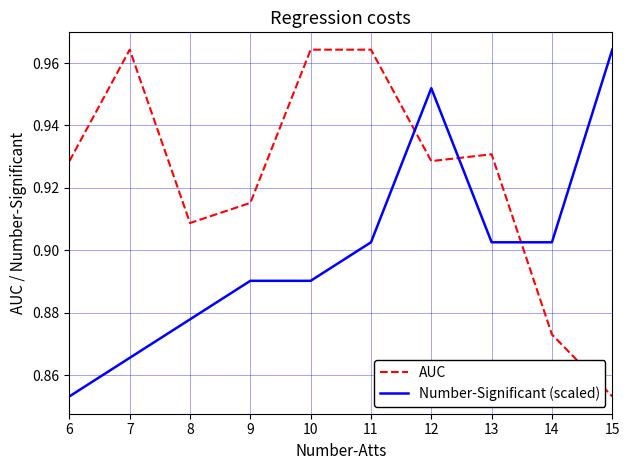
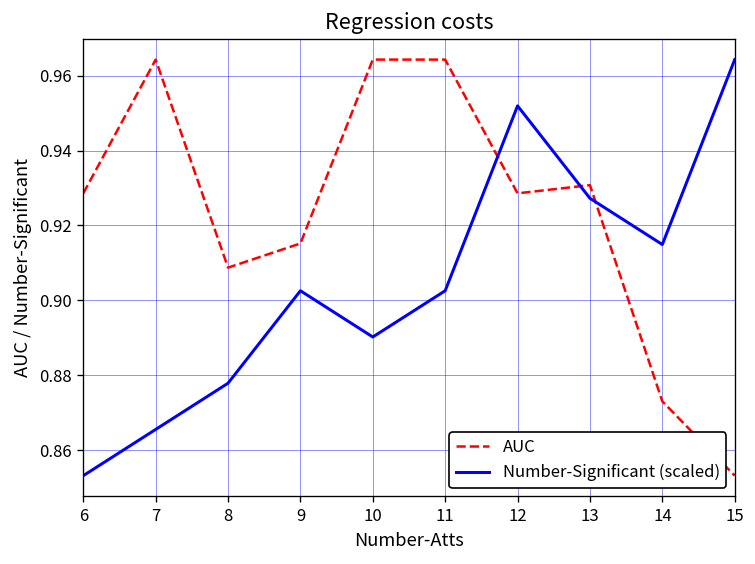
Number-Significant (scaled), 9: 0.890 -> 0.903
Number-Significant (scaled), 13: 0.903 -> 0.927
Number-Significant (scaled), 14: 0.903 -> 0.915
